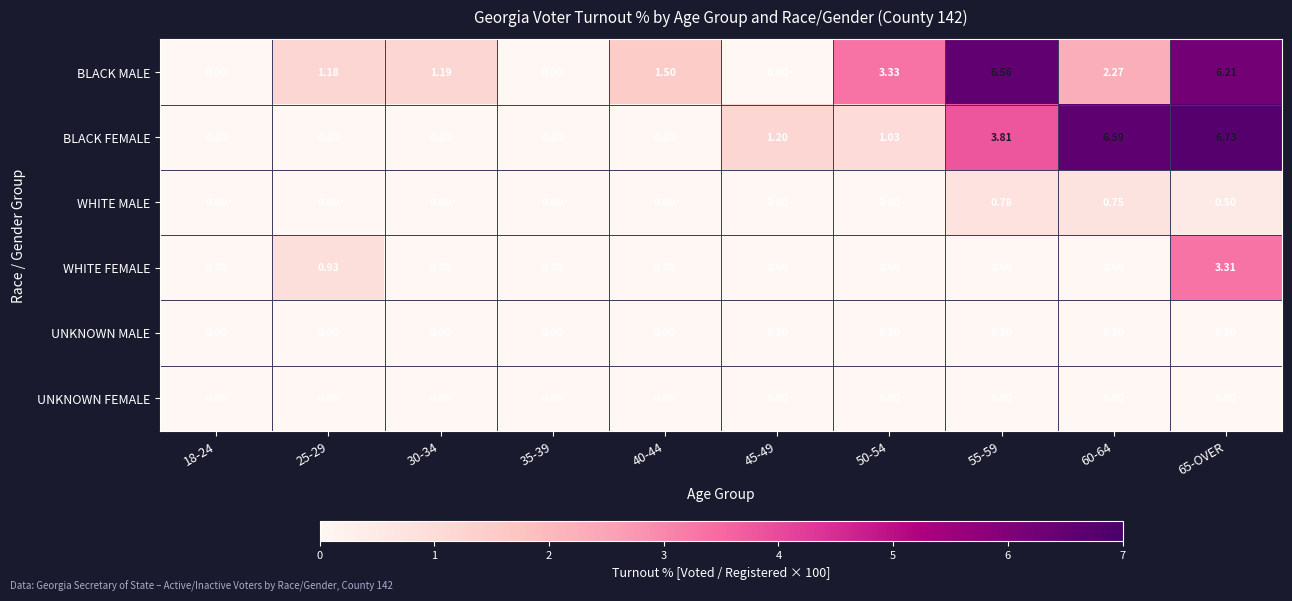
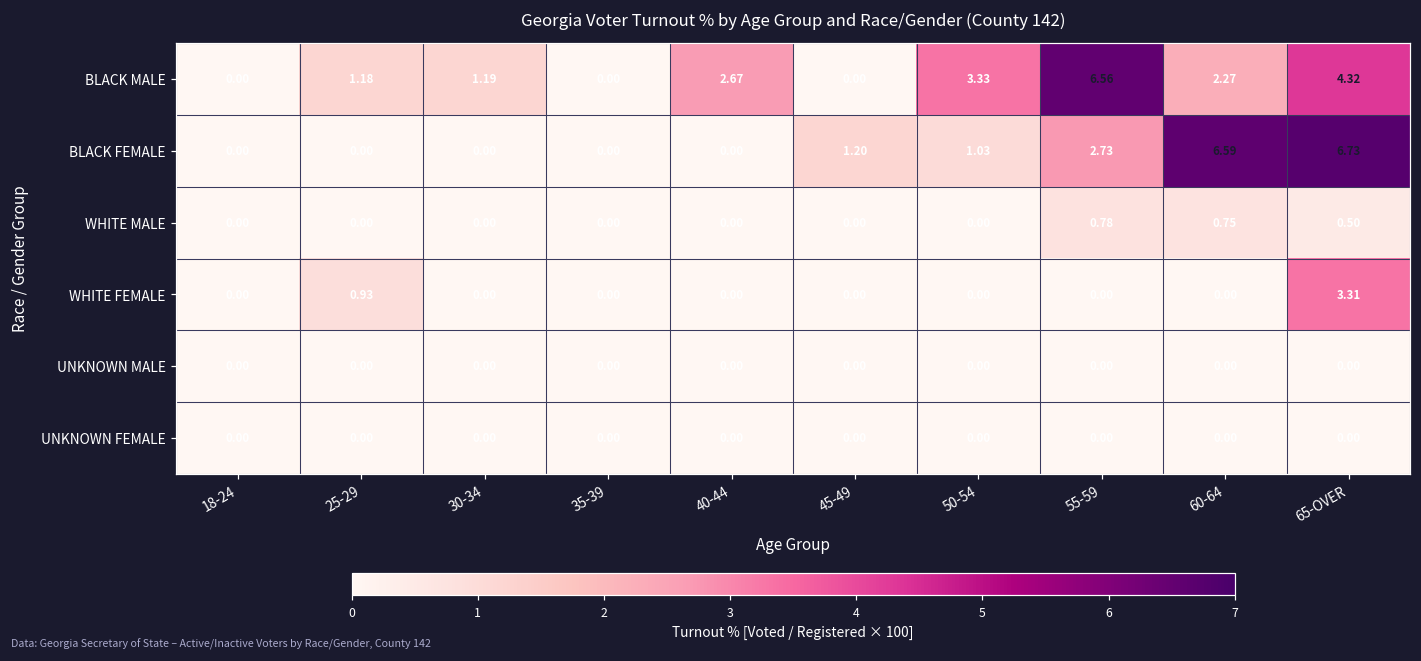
BLACK MALE, 40-44: 1.50 -> 2.67
BLACK MALE, 65-OVER: 6.21 -> 4.32
BLACK FEMALE, 55-59: 3.81 -> 2.73
